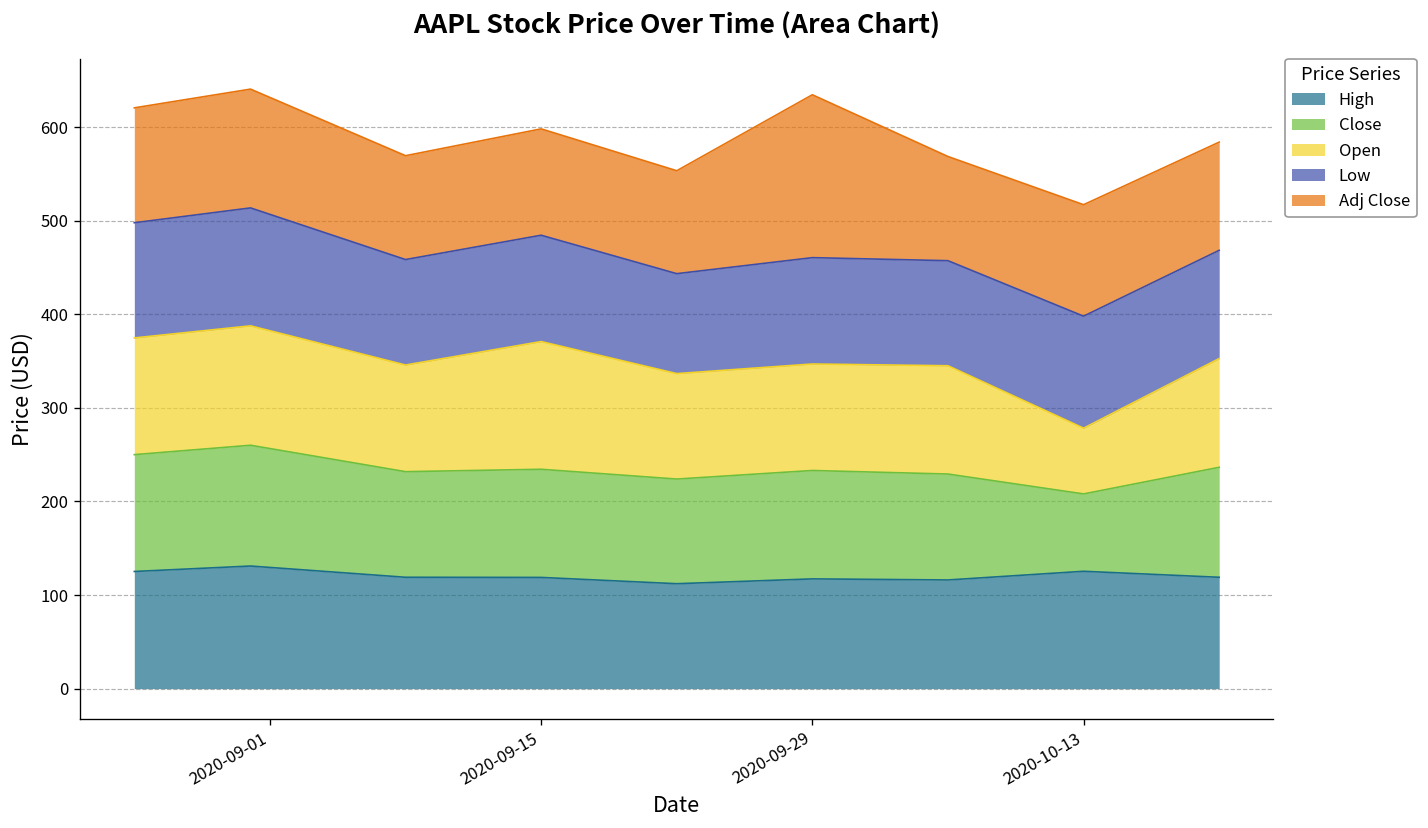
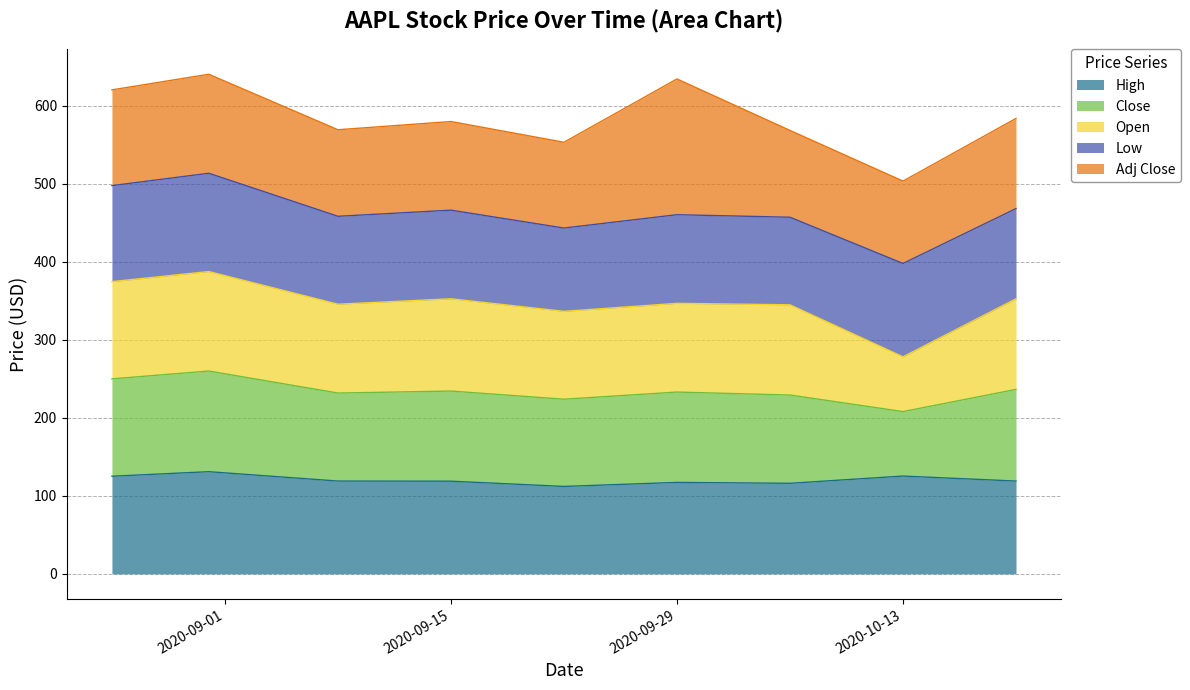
Open, 2020-09-15: 140 -> 120
Adj Close, 2020-10-13: 120 -> 110
